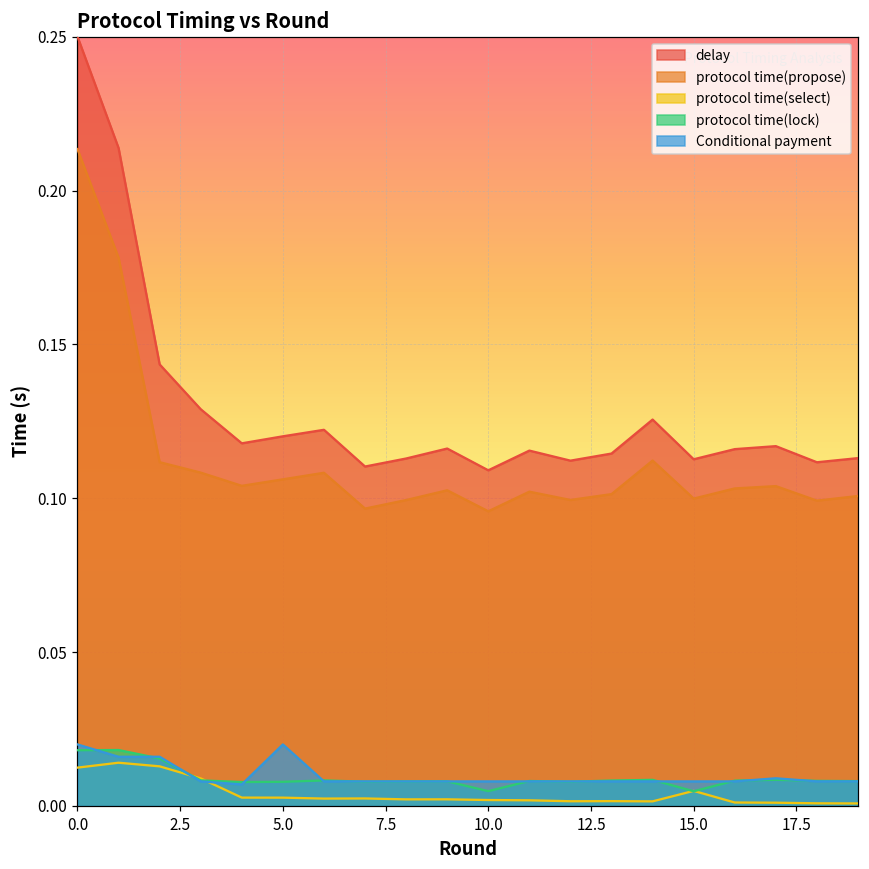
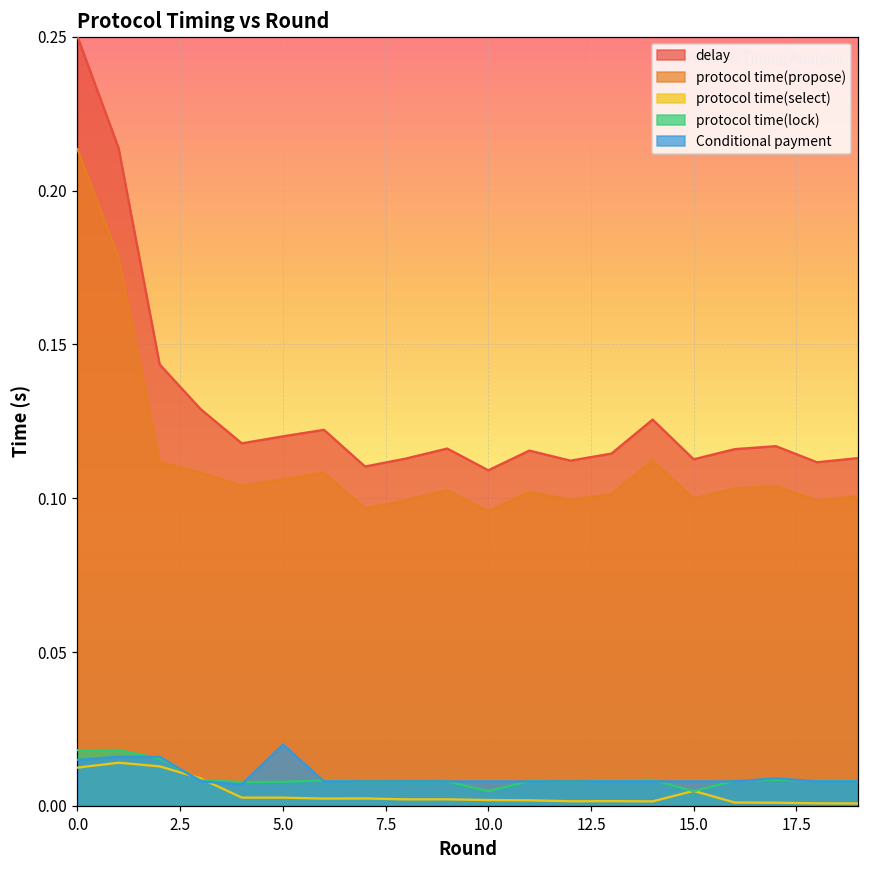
Conditional payment, 0.0: 0.020 -> 0.015
